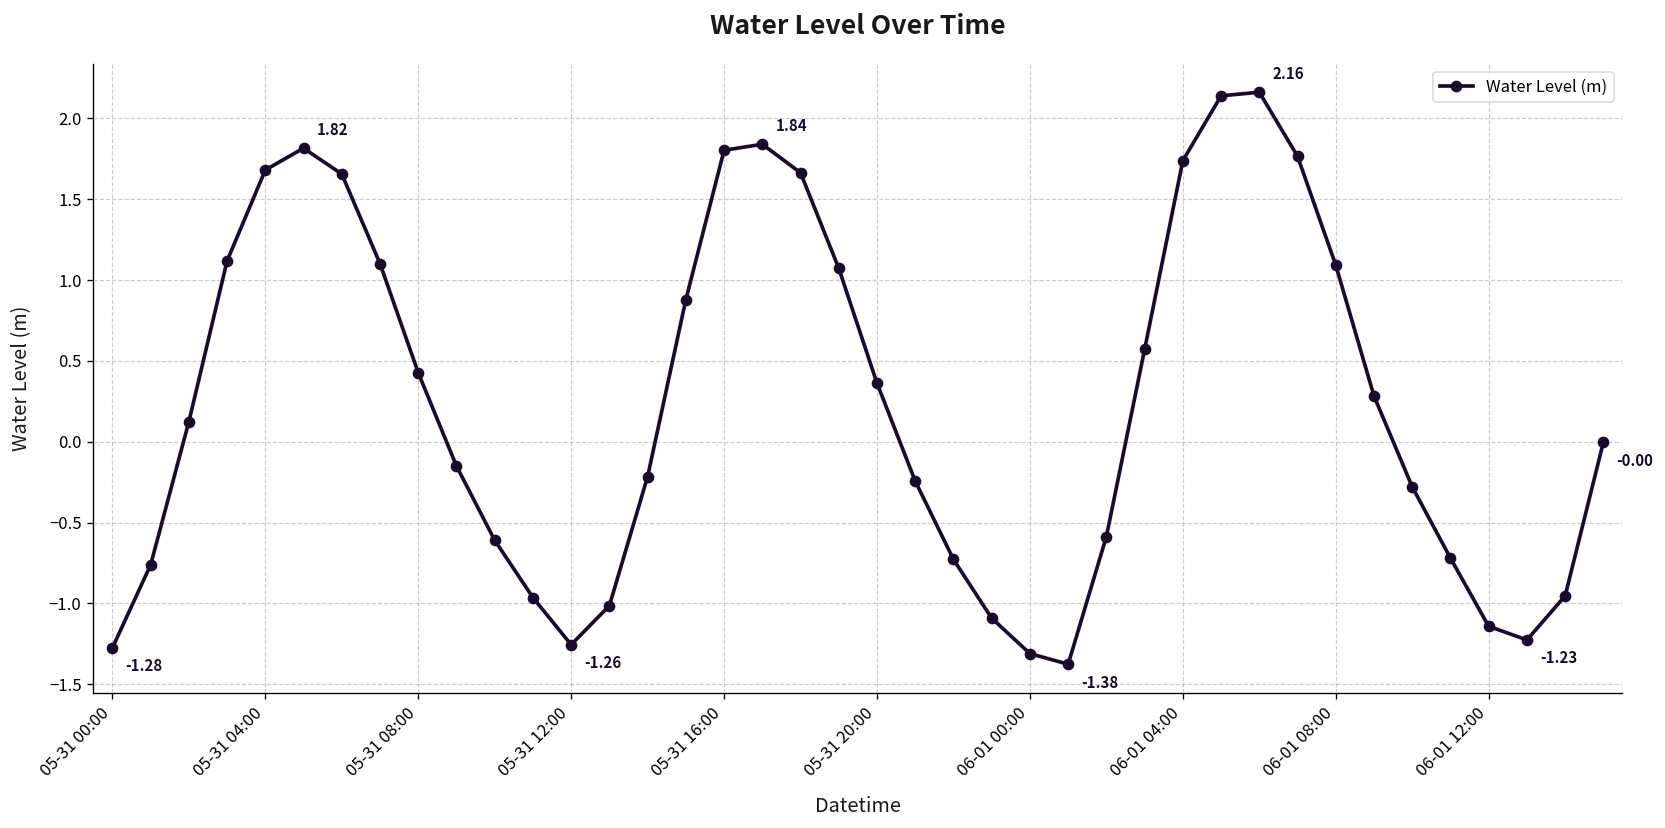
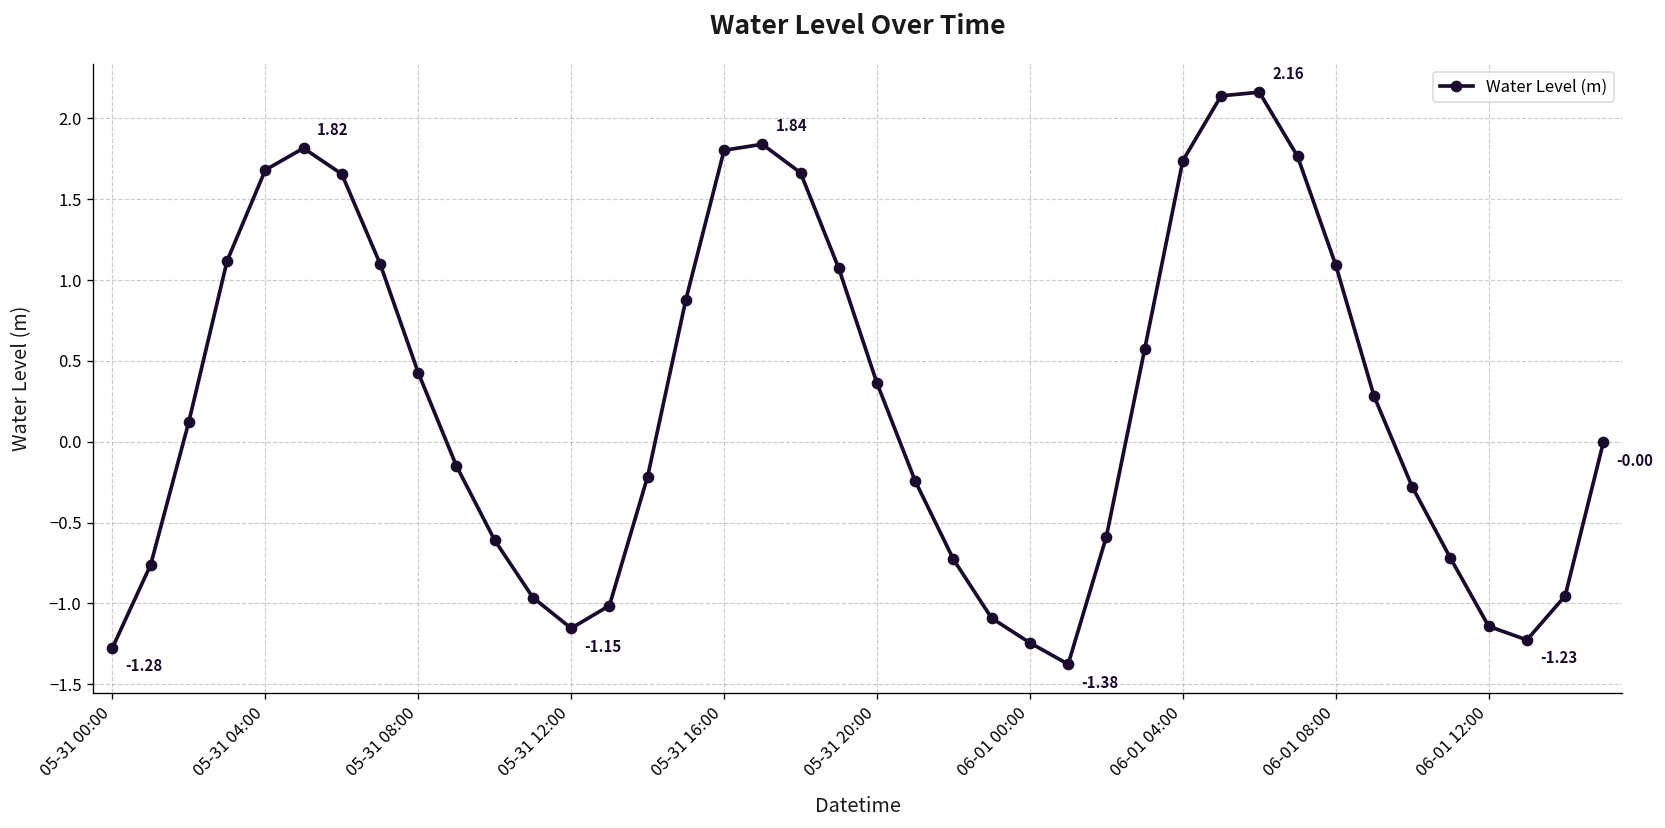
05-31 12:00: -1.26 -> -1.15
06-01 00:00: -1.31 -> -1.24
